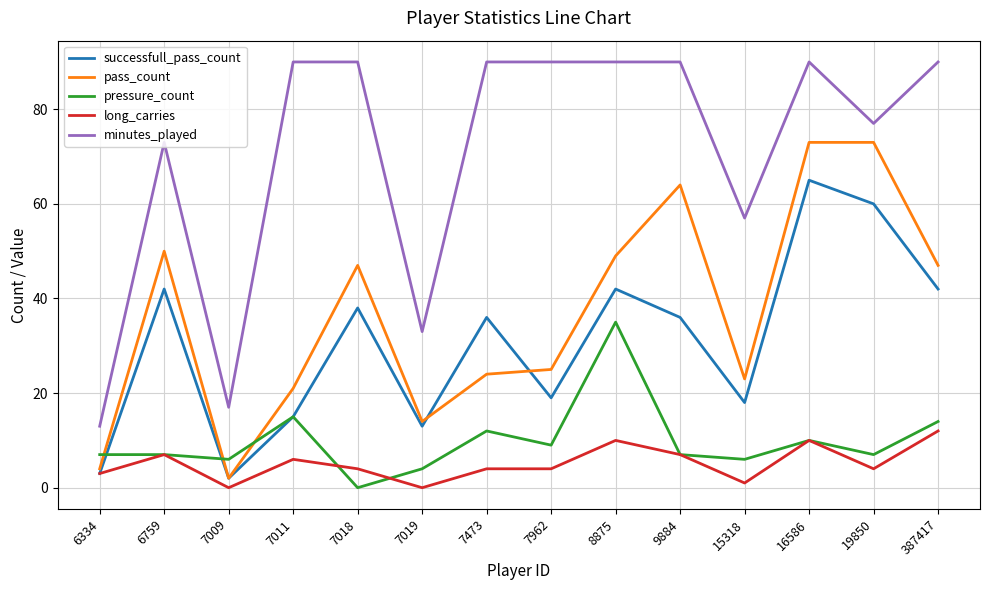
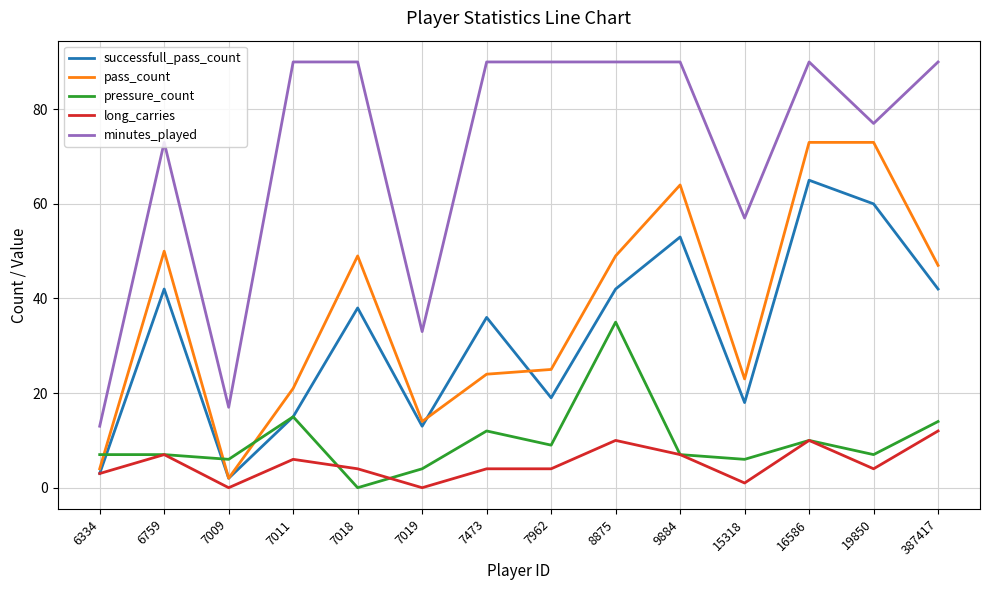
pass_count, 7018: 47 -> 49
successfull_pass_count, 9884: 36 -> 53
